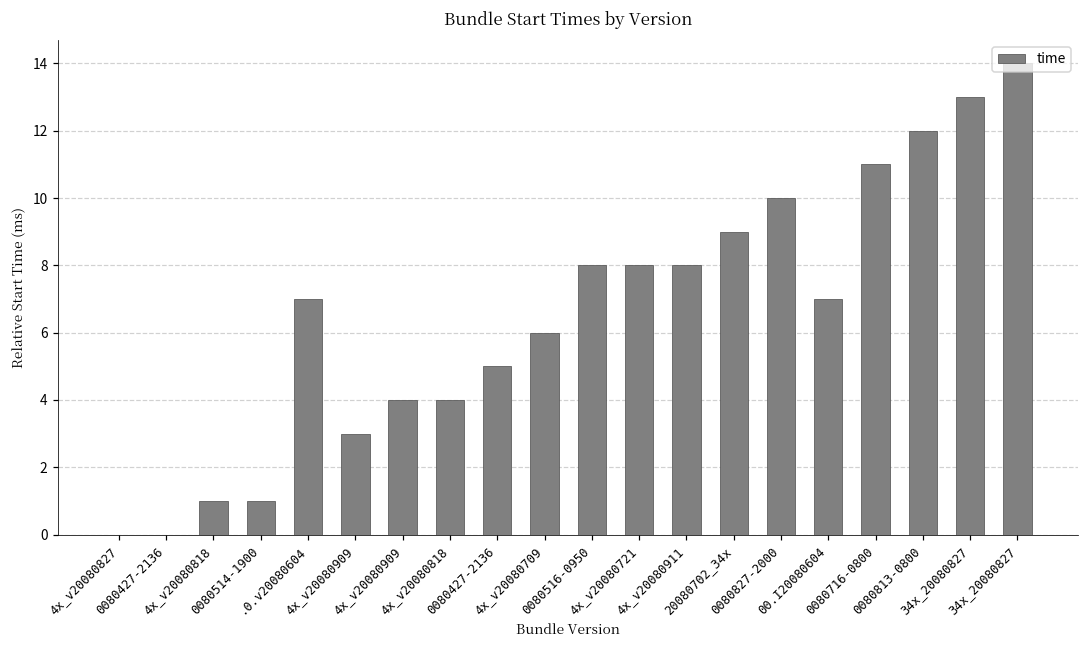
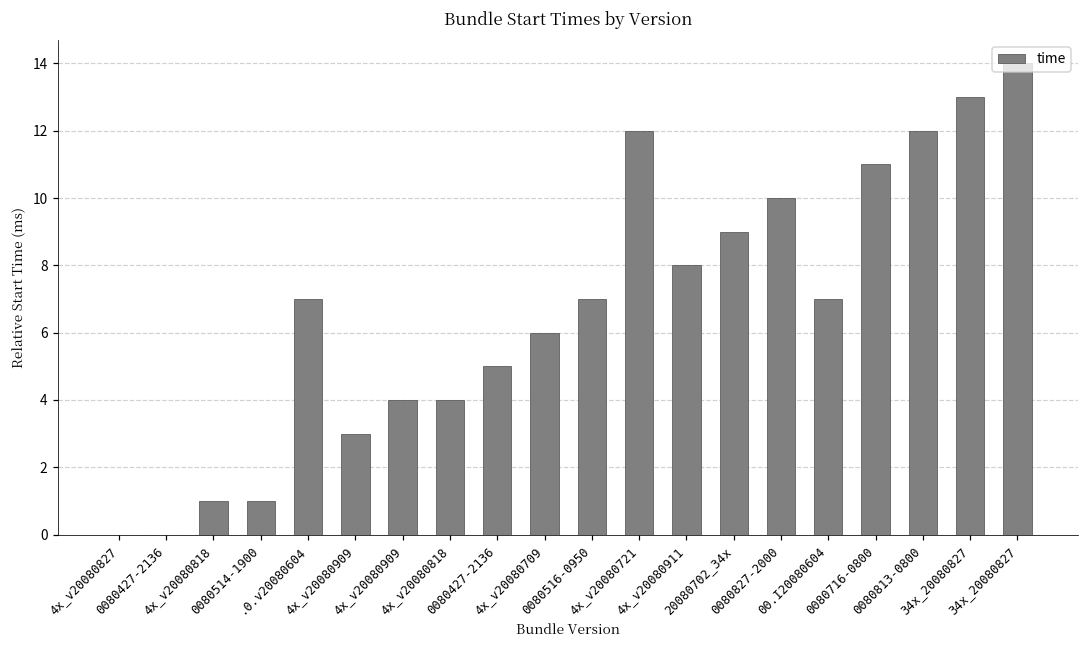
0080516-0950: 8.0 -> 7.0
4x_v20080721: 8.0 -> 12.0
